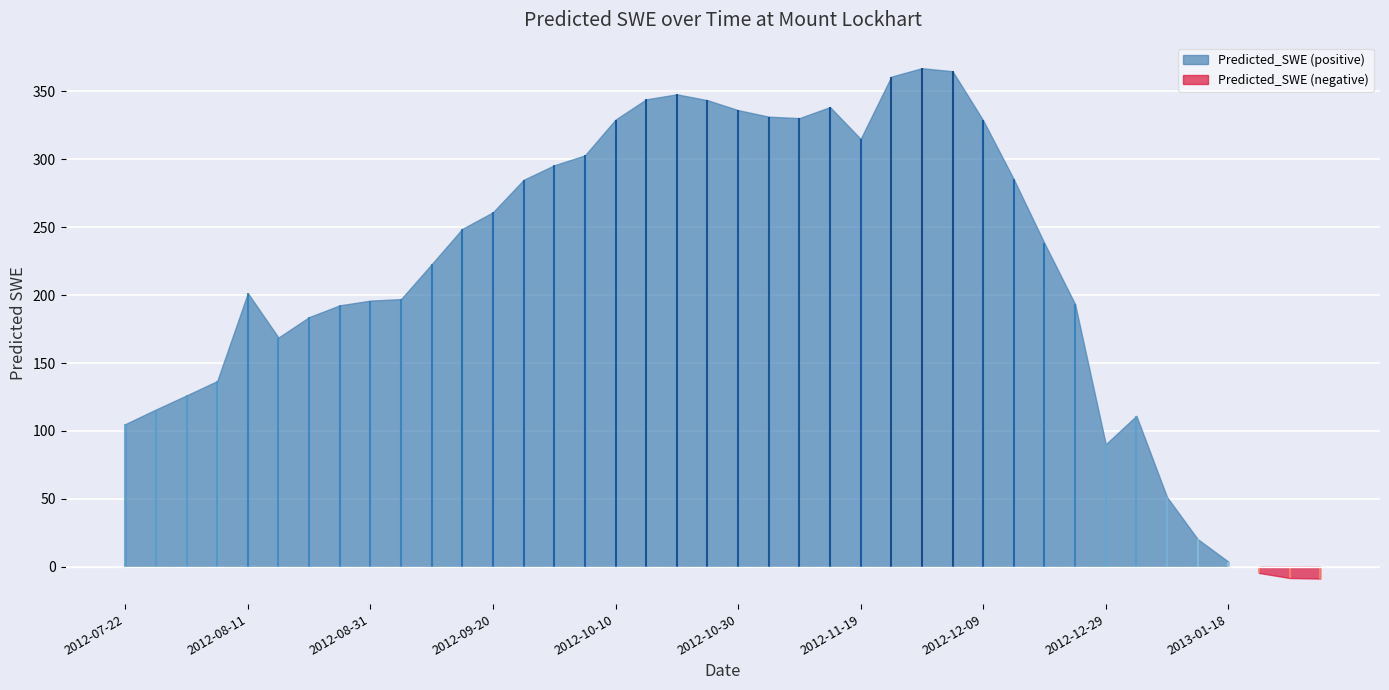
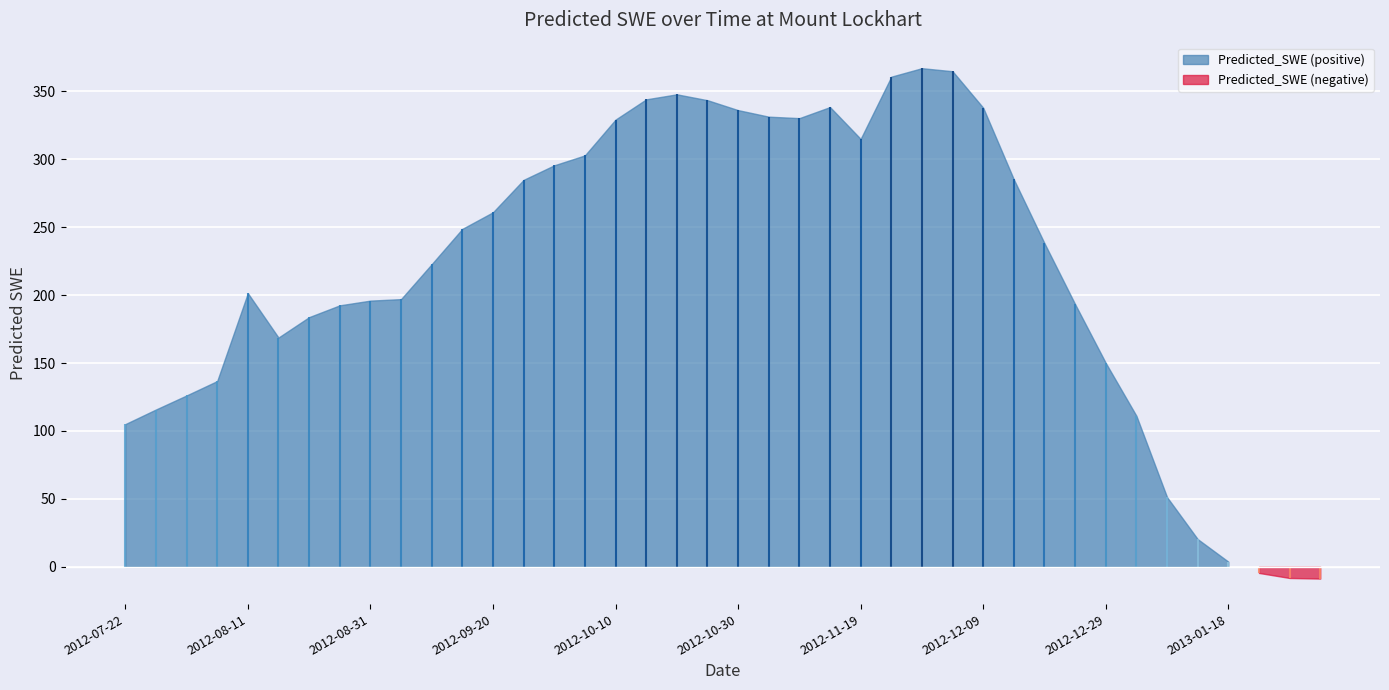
Predicted_SWE (positive), 2012-12-09: 329 -> 338
Predicted_SWE (positive), 2012-12-29: 90 -> 150
